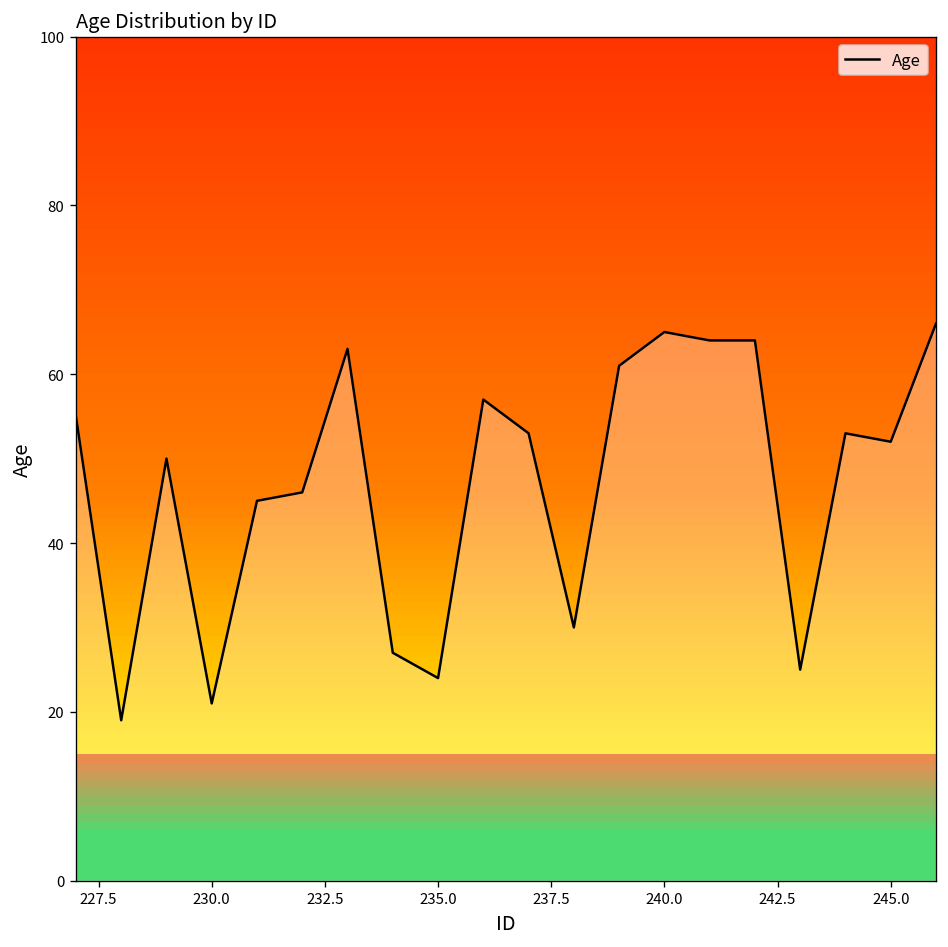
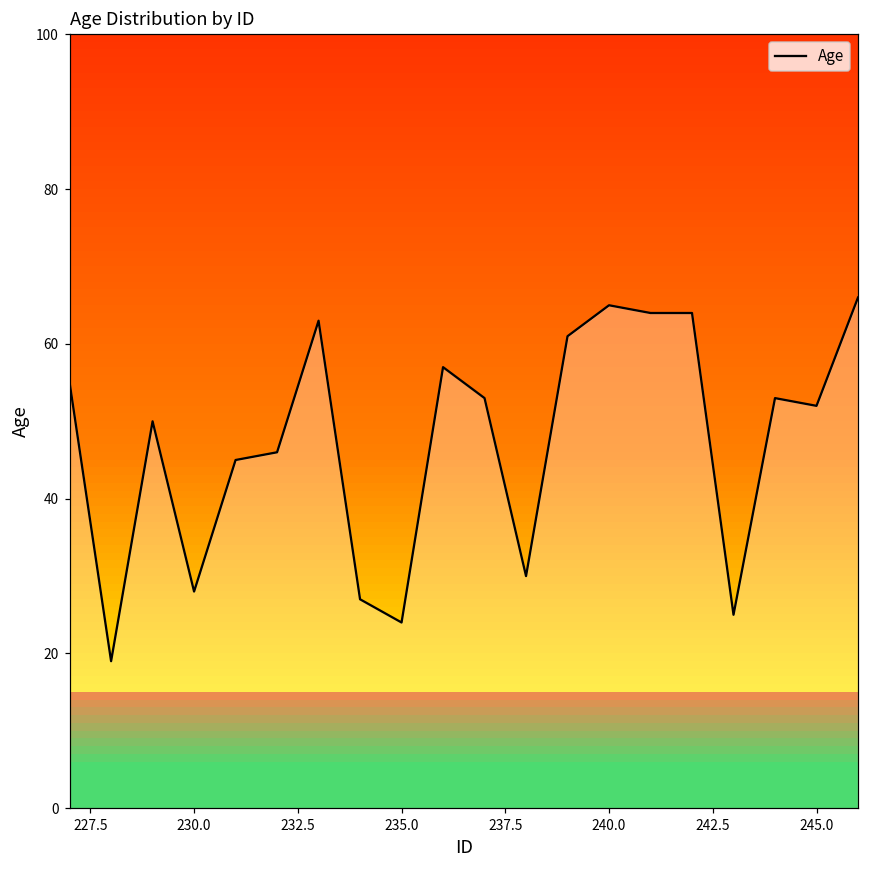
230.0: 21 -> 28
